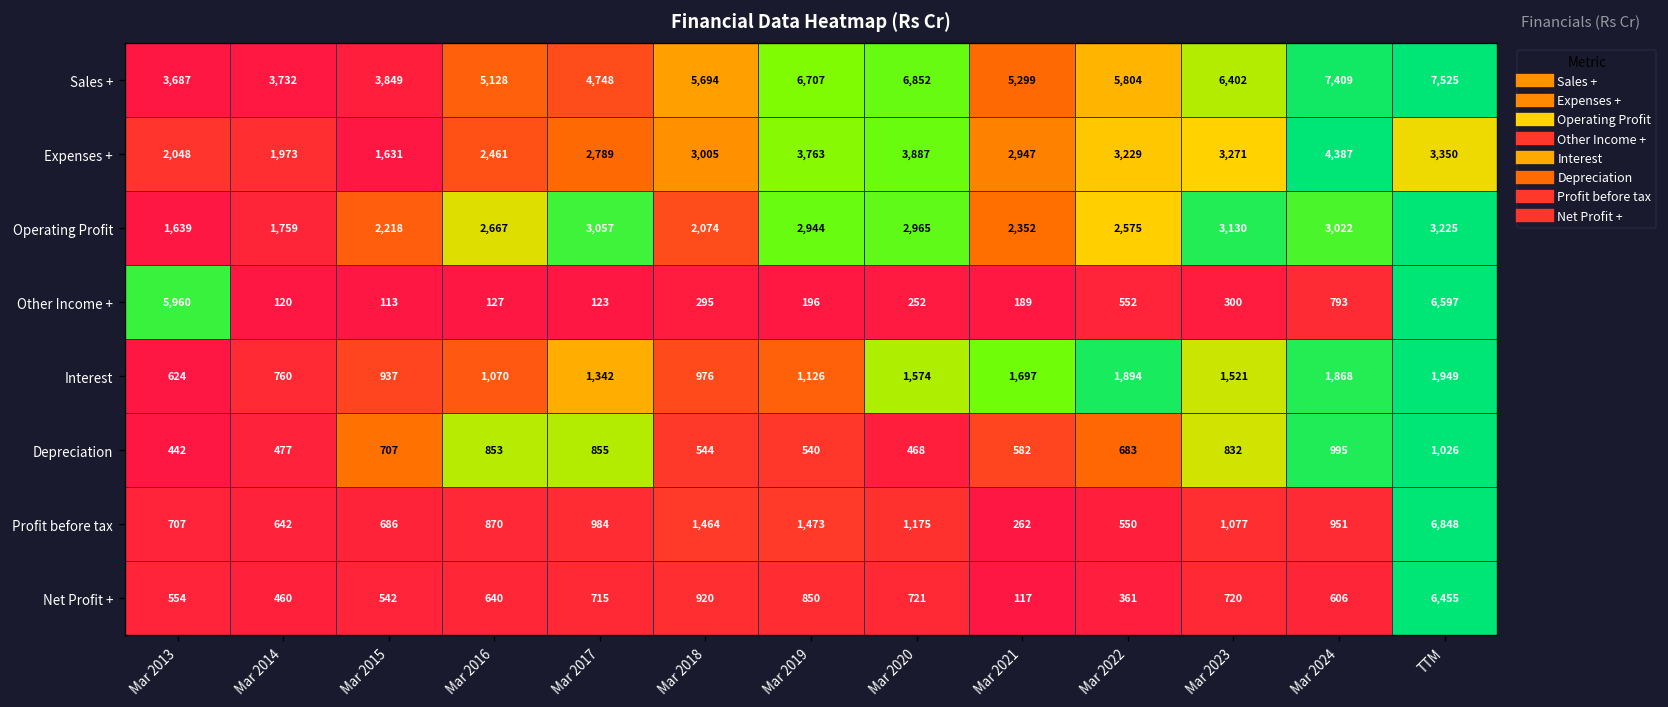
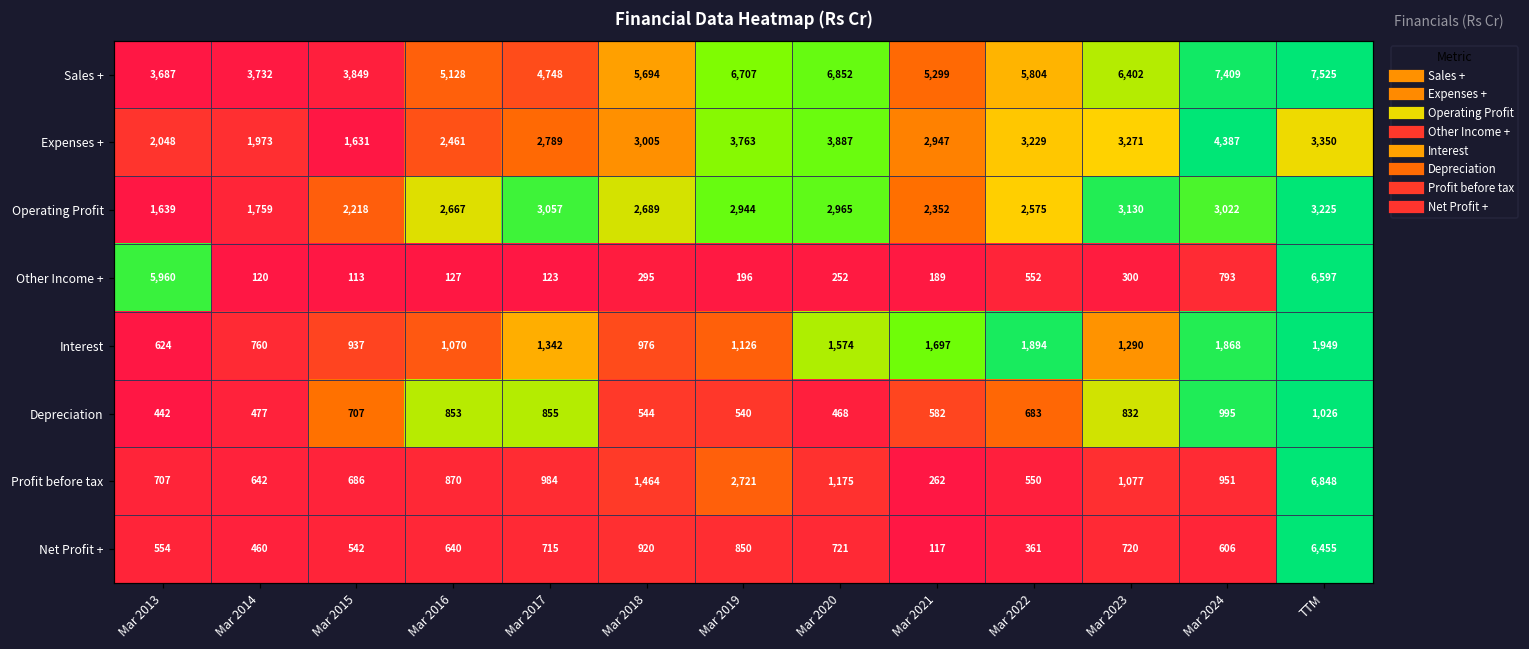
Operating Profit, Mar 2018: 2,074 -> 2,689
Interest, Mar 2023: 1,521 -> 1,290
Profit before tax, Mar 2019: 1,473 -> 2,721
